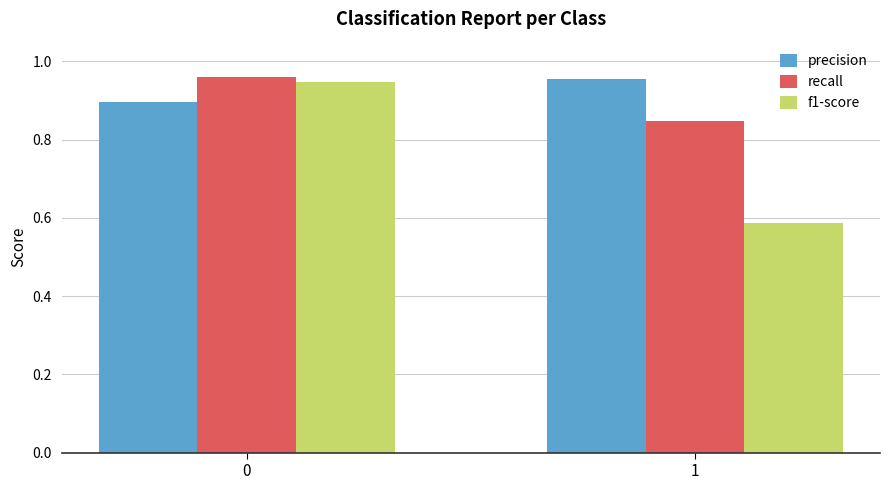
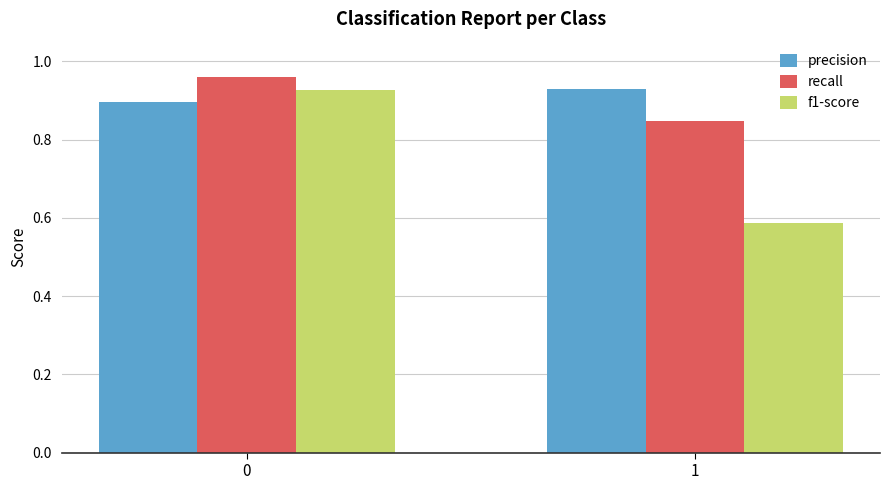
f1-score, 0: 0.95 -> 0.93
precision, 1: 0.96 -> 0.93
